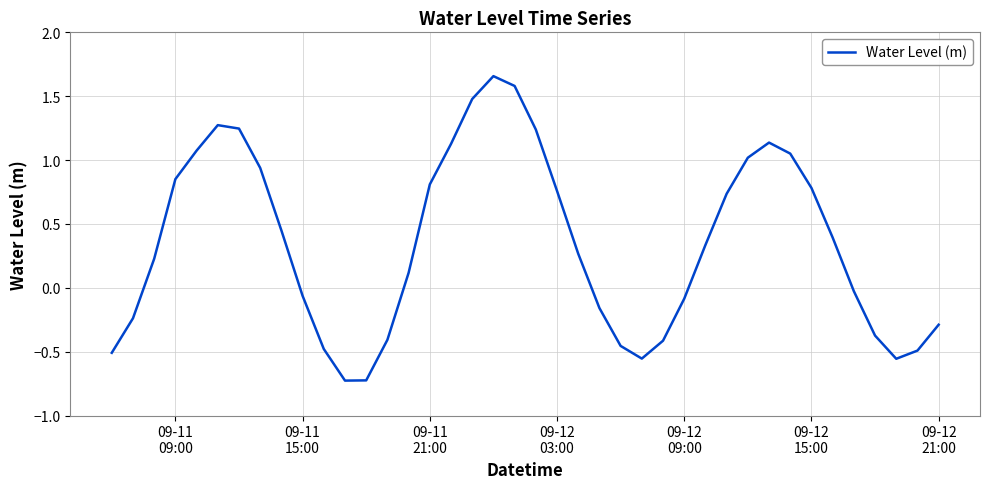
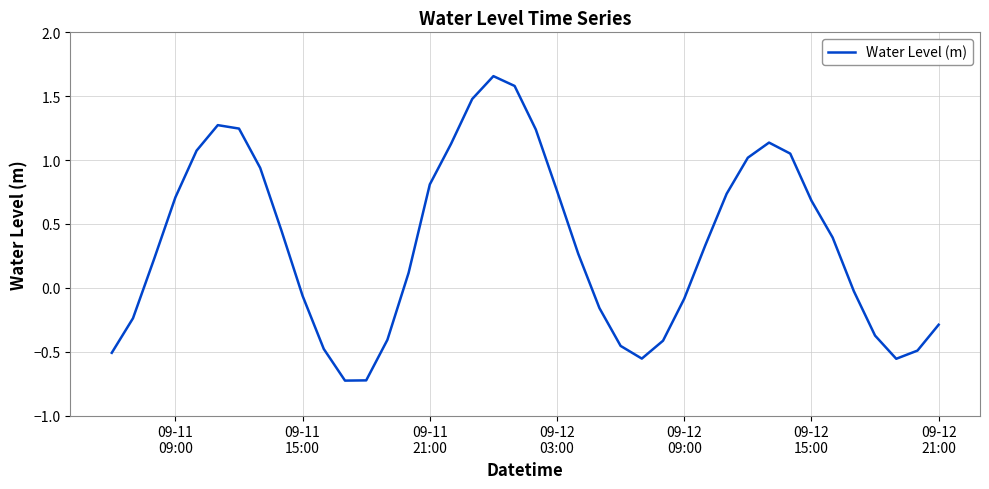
09-11 09:00: 0.85 -> 0.71
09-12 15:00: 0.78 -> 0.68
